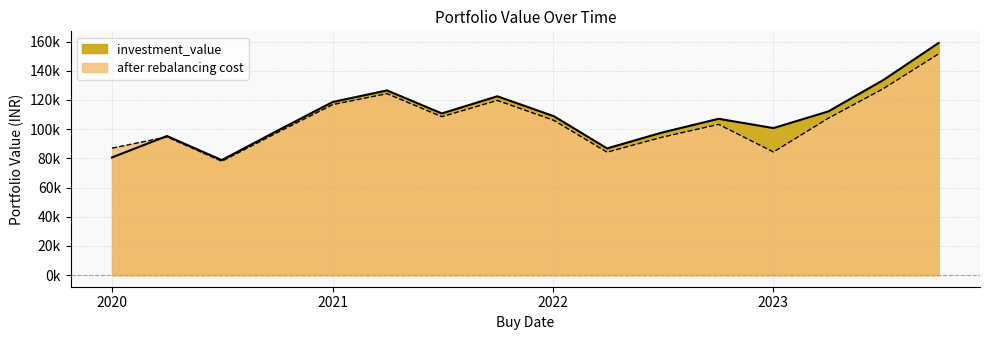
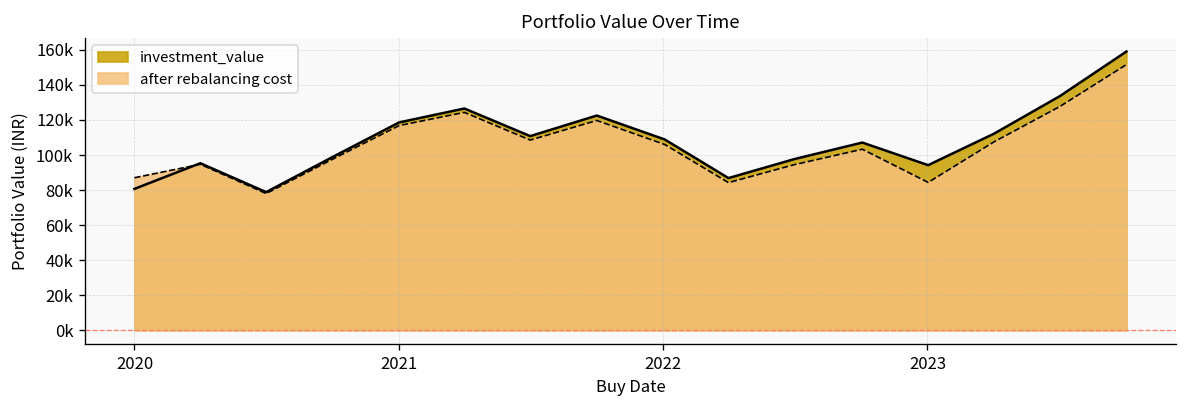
investment_value, 2023: 101000 -> 94000
